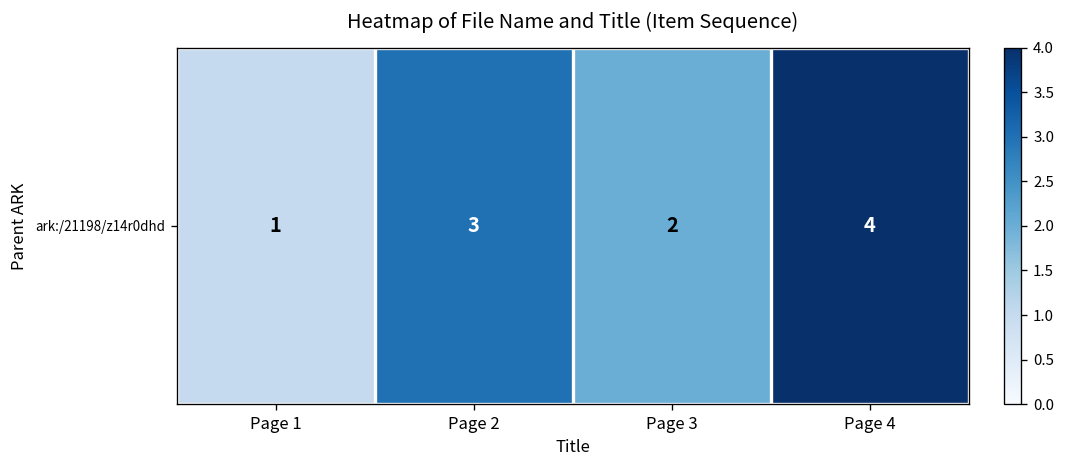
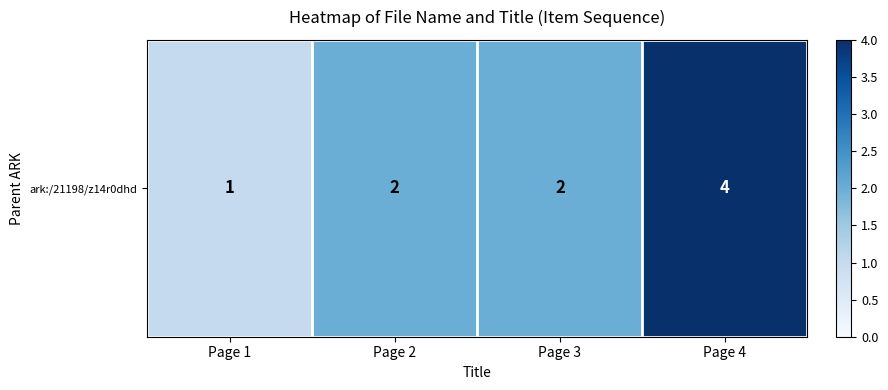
ark:/21198/z14r0dhd, Page 2: 3 -> 2
